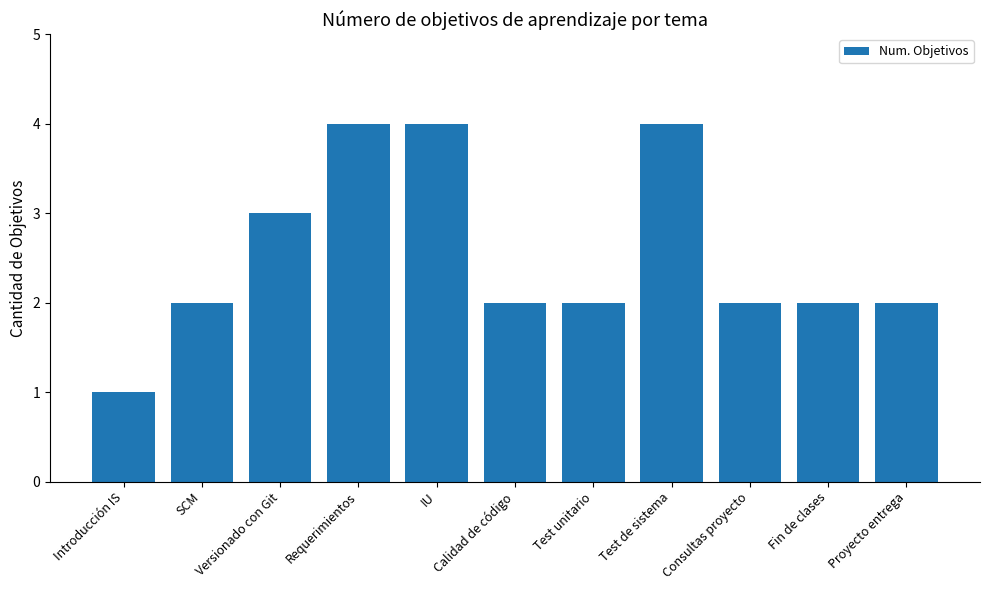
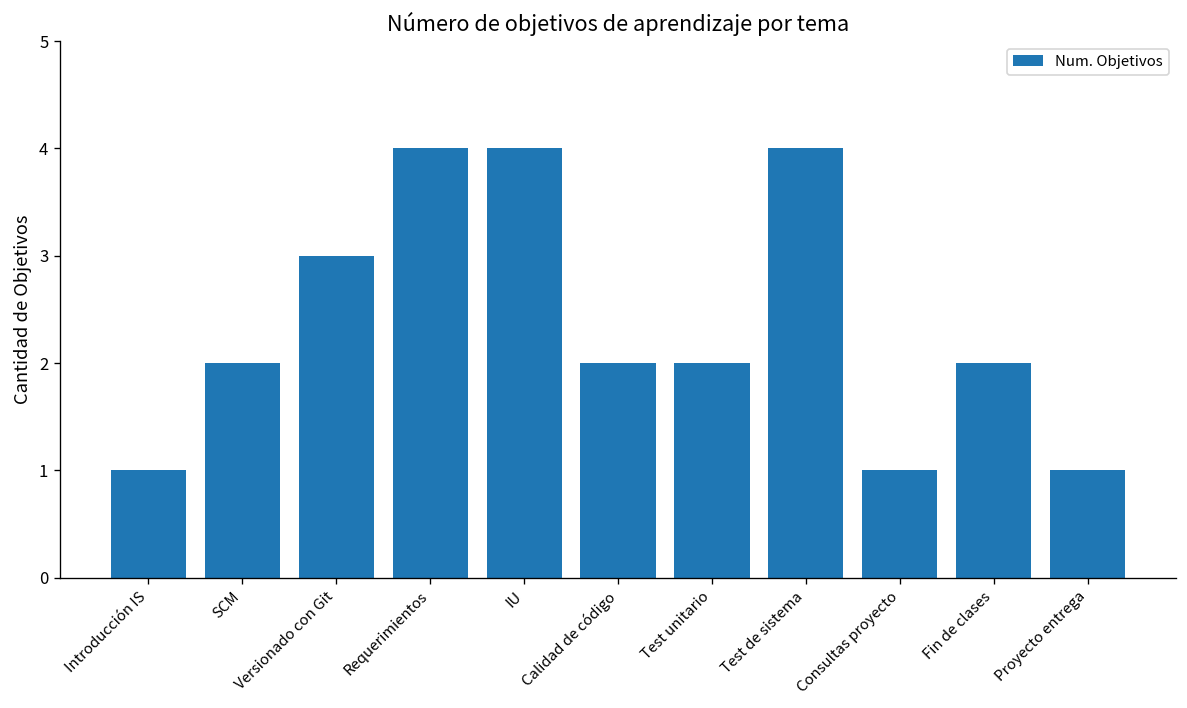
Consultas proyecto: 2 -> 1
Proyecto entrega: 2 -> 1
